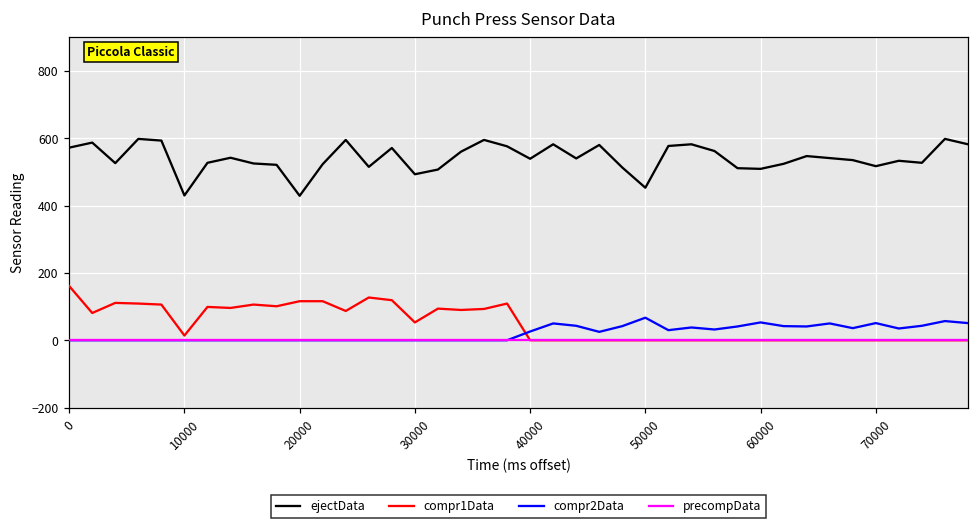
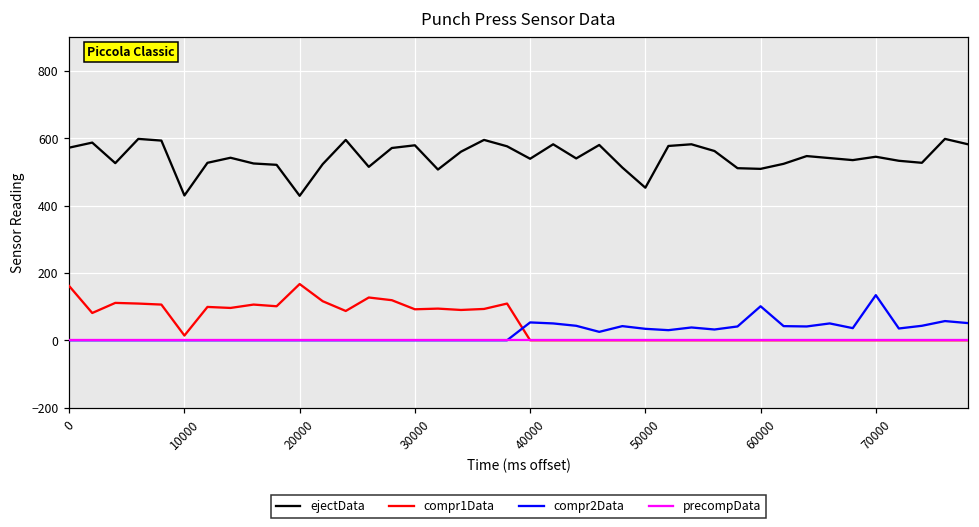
compr1Data, 20000: 120 -> 170
ejectData, 30000: 490 -> 580
compr1Data, 30000: 50 -> 90
compr2Data, 40000: 30 -> 50
compr2Data, 50000: 70 -> 30
compr2Data, 60000: 50 -> 100
ejectData, 70000: 520 -> 550
compr2Data, 70000: 50 -> 130
